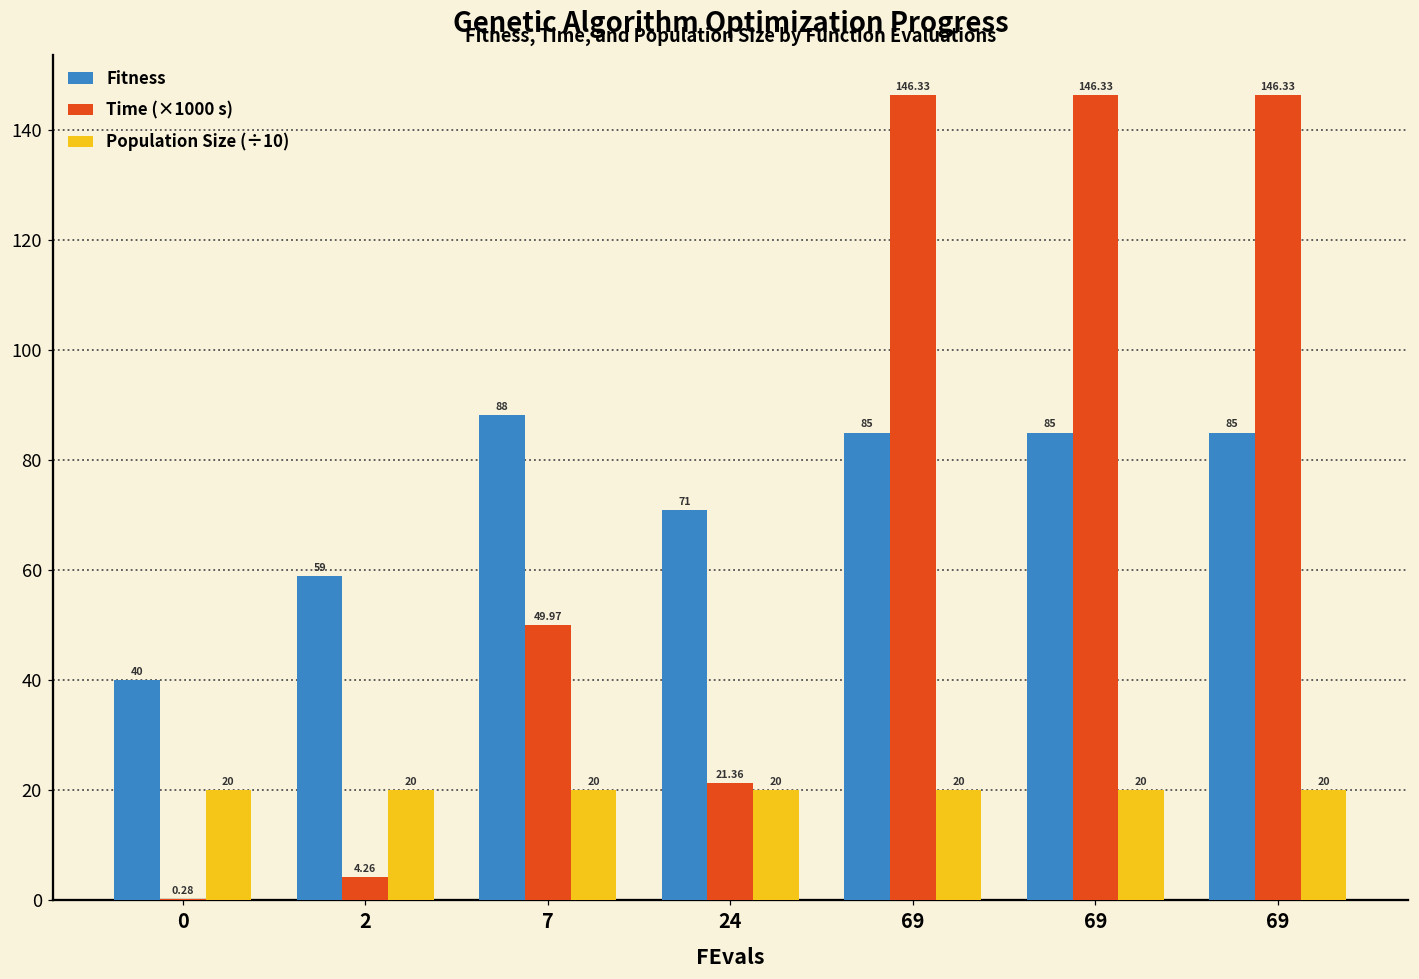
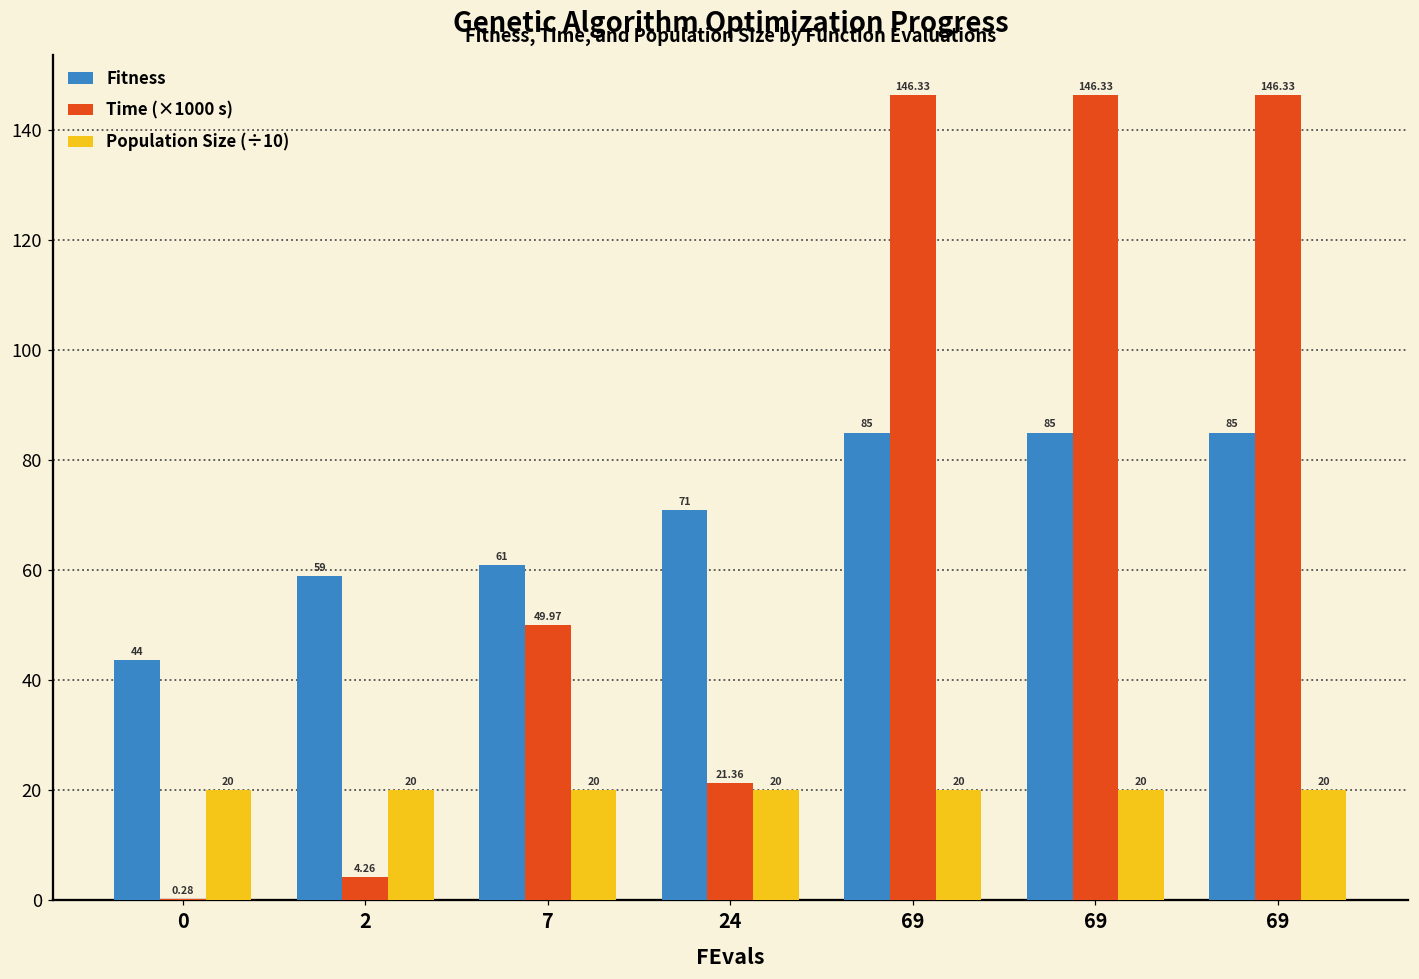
Fitness, 0: 40 -> 44
Fitness, 7: 88 -> 61
